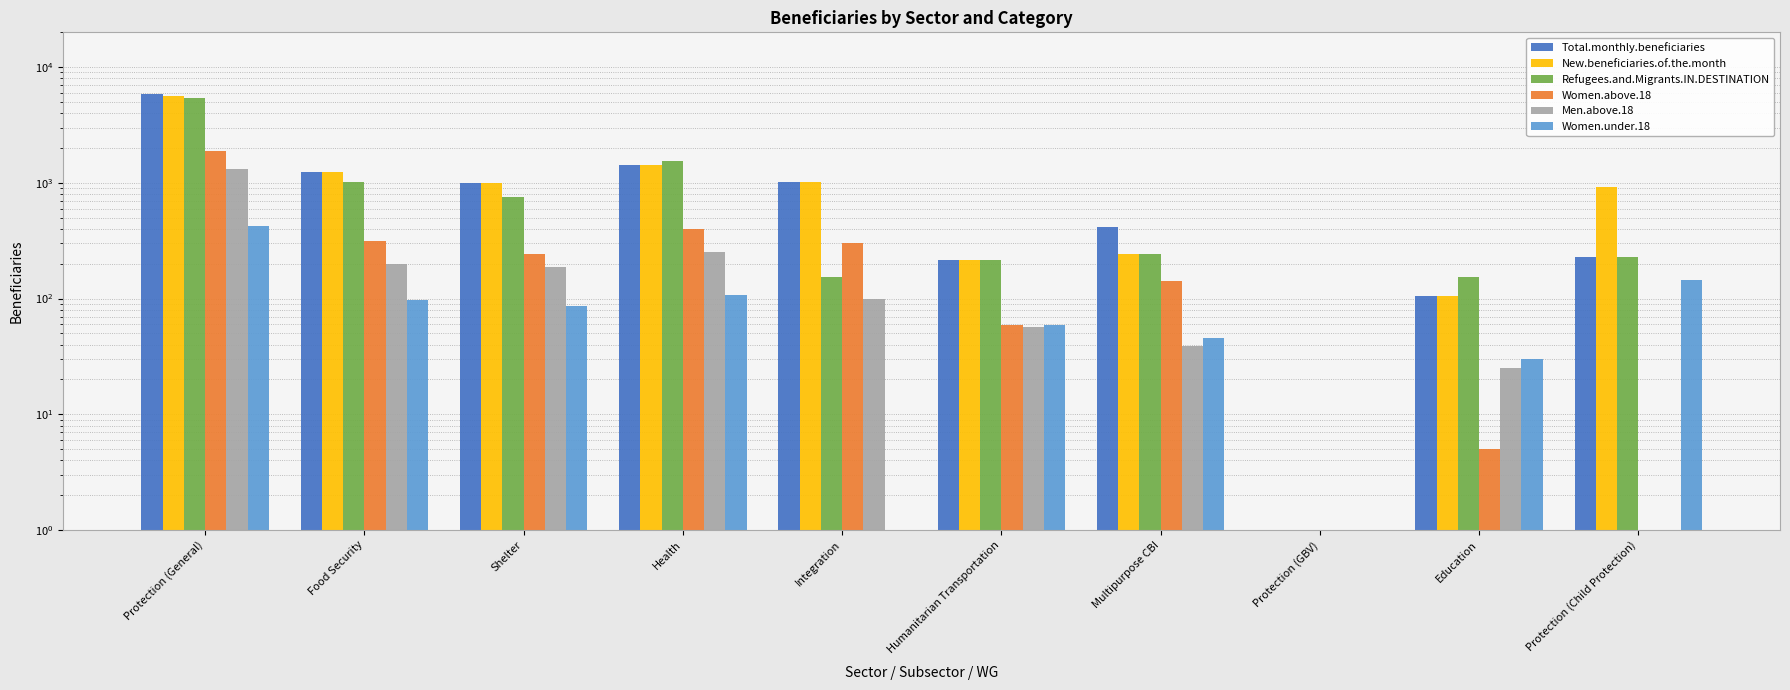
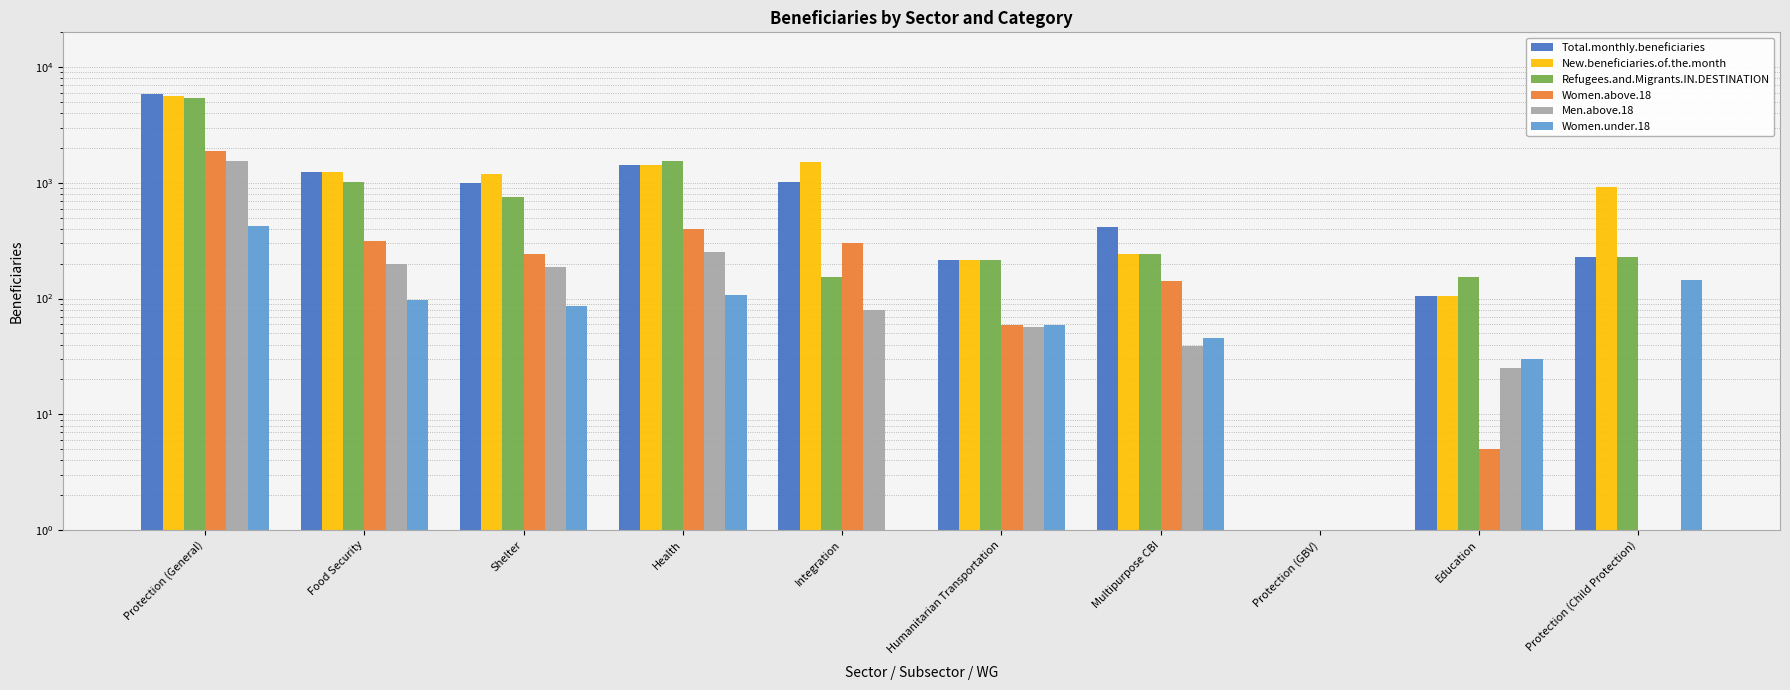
Men.above.18, Protection (General): 1300 -> 1600
New.beneficiaries.of.the.month, Shelter: 1000 -> 1200
New.beneficiaries.of.the.month, Integration: 1000 -> 1500
Men.above.18, Integration: 100 -> 80
